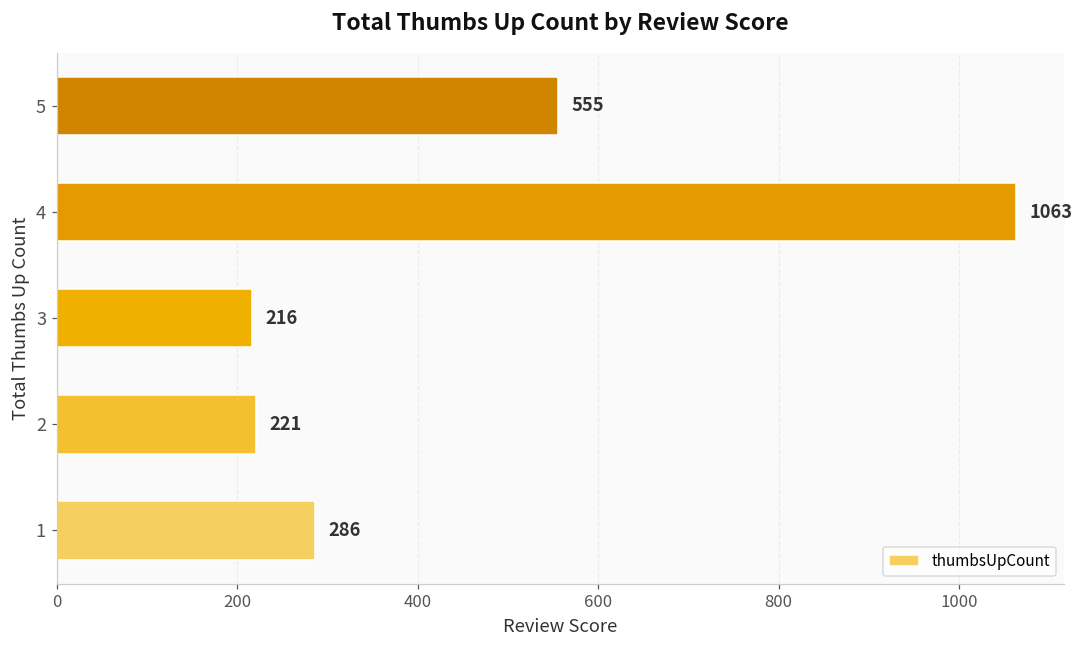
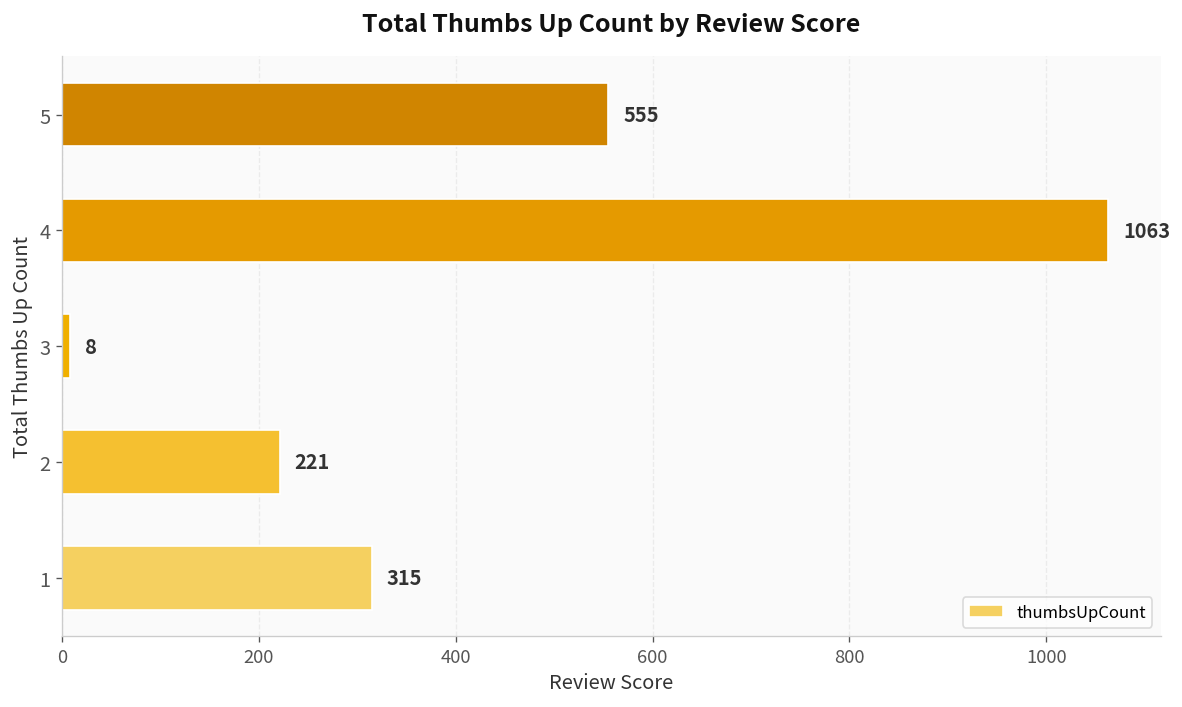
3: 216 -> 8
1: 286 -> 315
